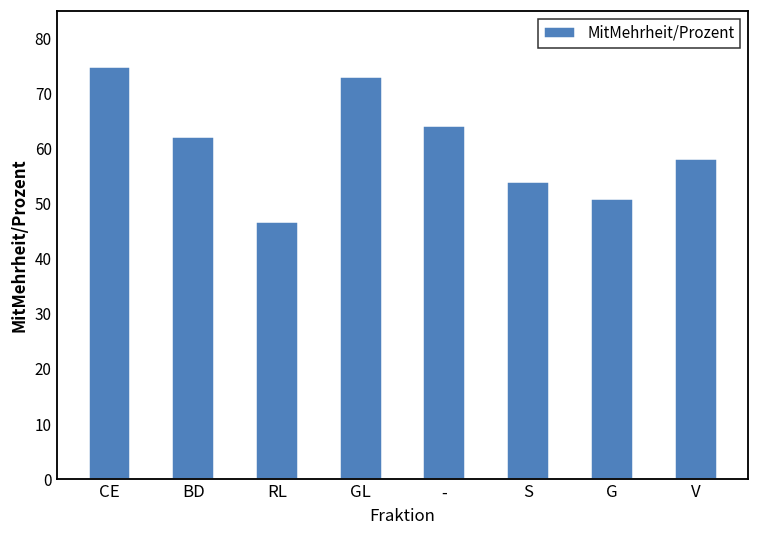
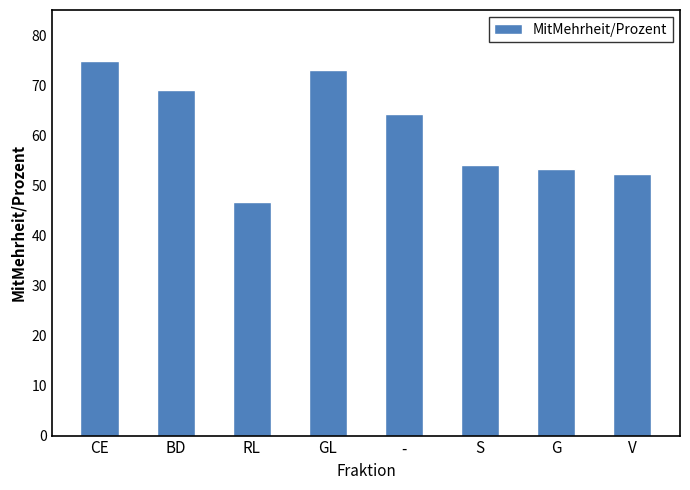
BD: 62 -> 69
G: 51 -> 53
V: 58 -> 52
